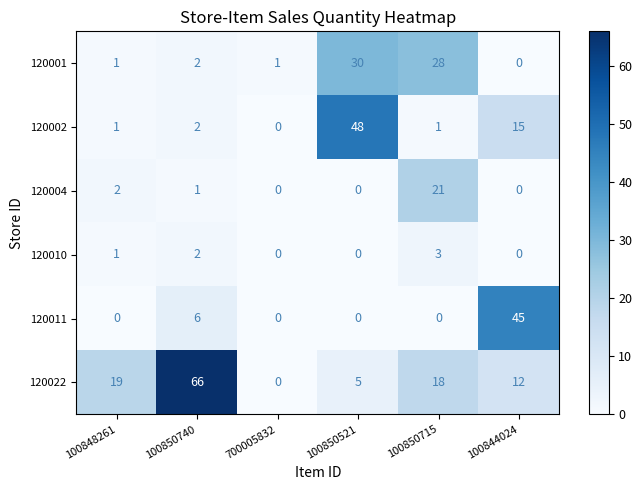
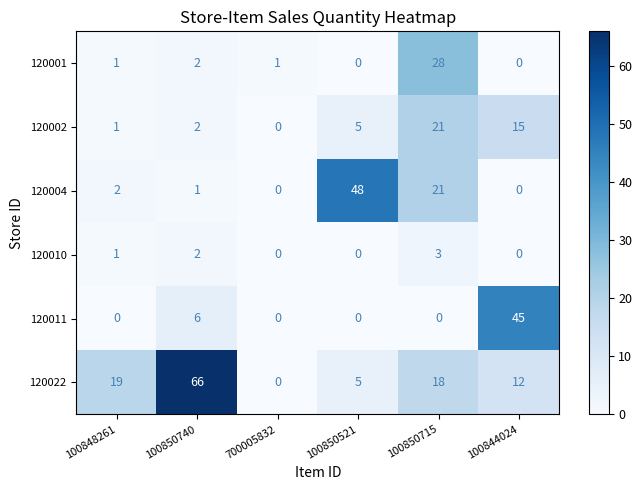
120001, 100850521: 30 -> 0
120002, 100850521: 48 -> 5
120002, 100850715: 1 -> 21
120004, 100850521: 0 -> 48
